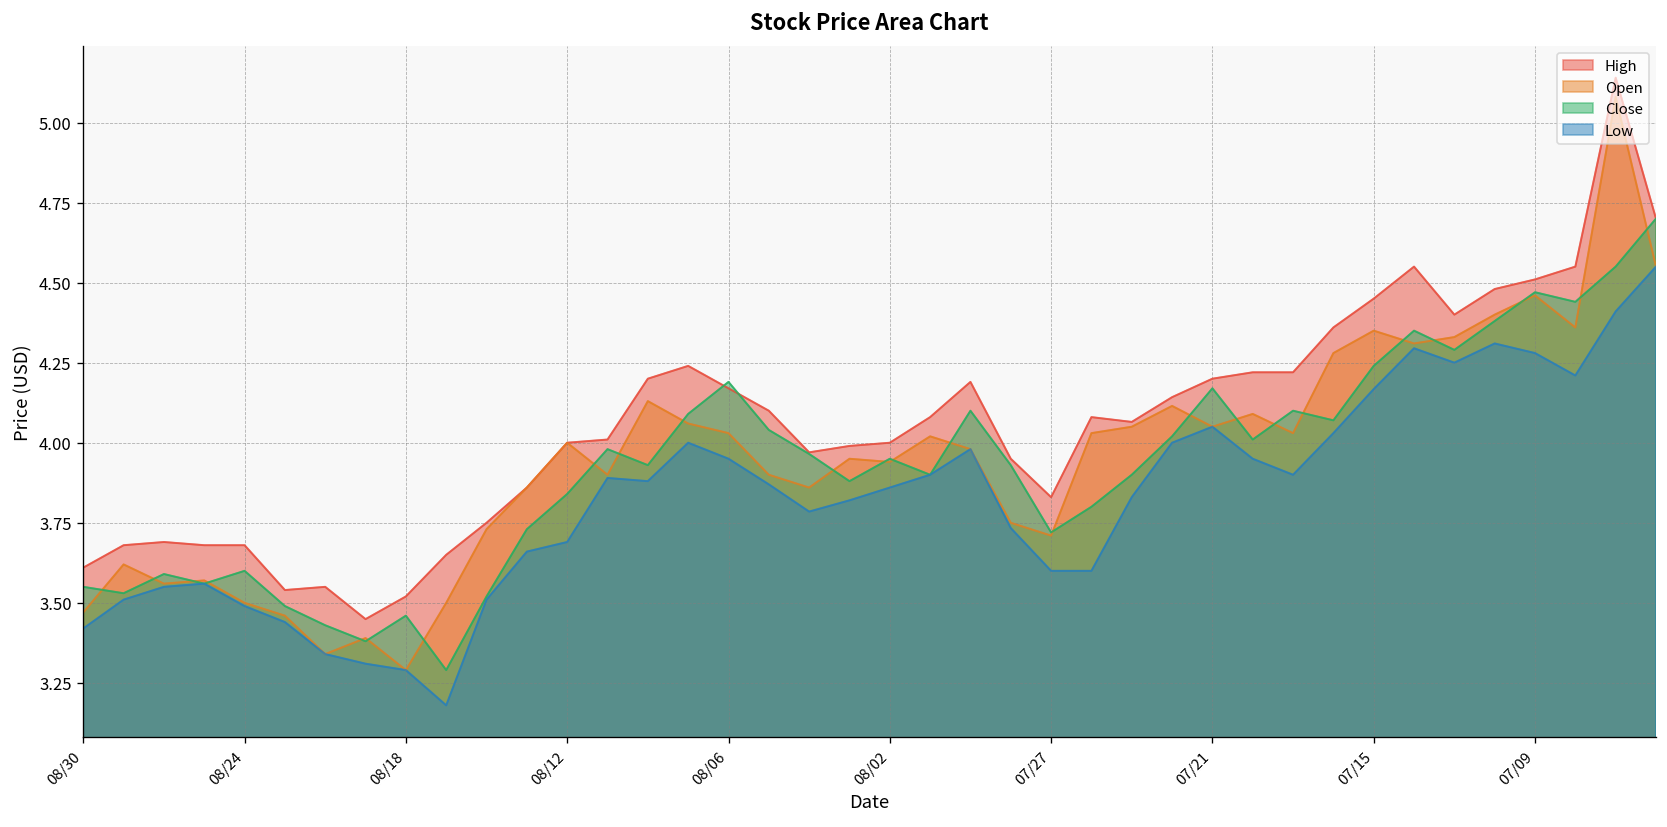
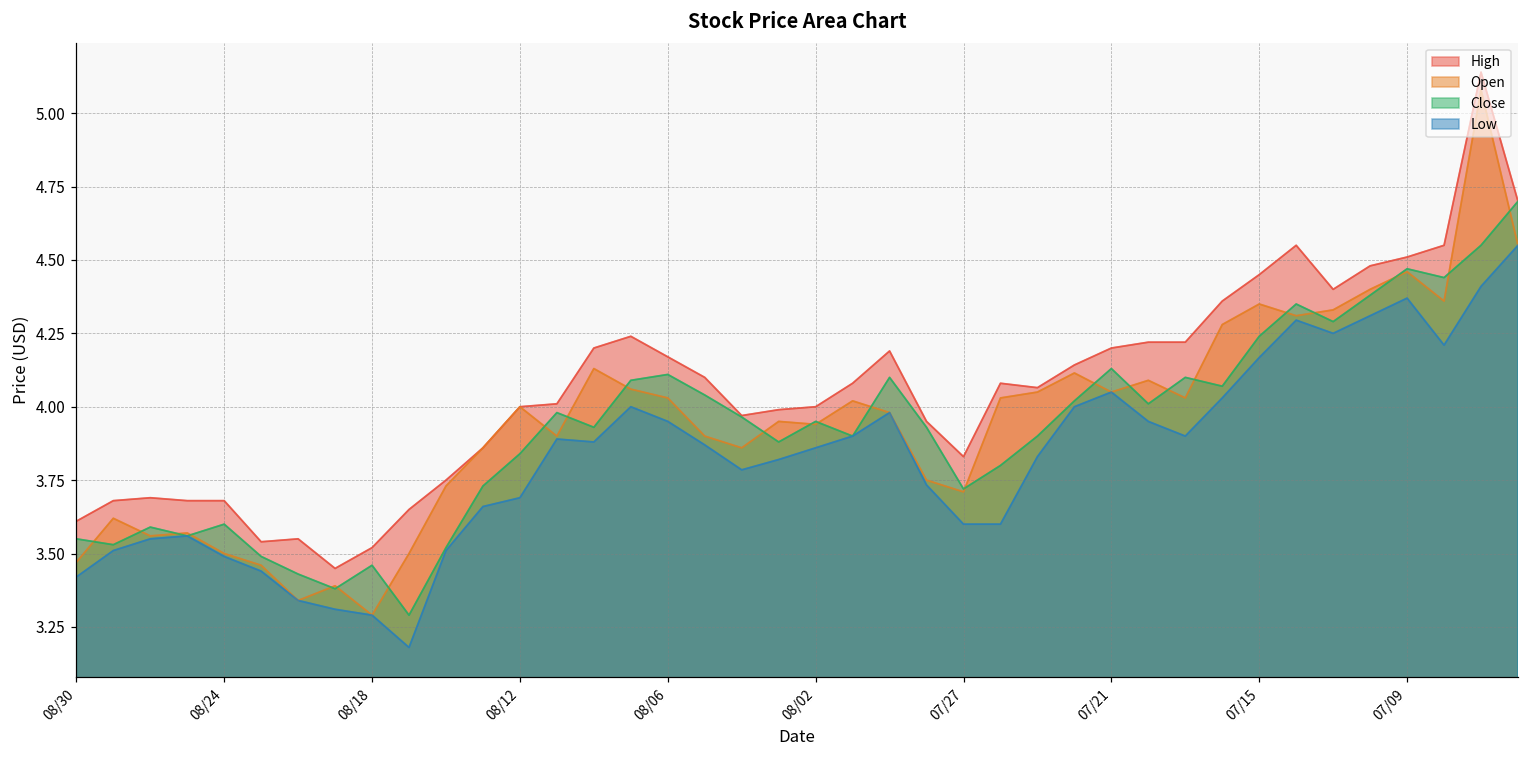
Close, 08/06: 4.19 -> 4.11
Close, 07/21: 4.17 -> 4.13
Low, 07/09: 4.28 -> 4.37
